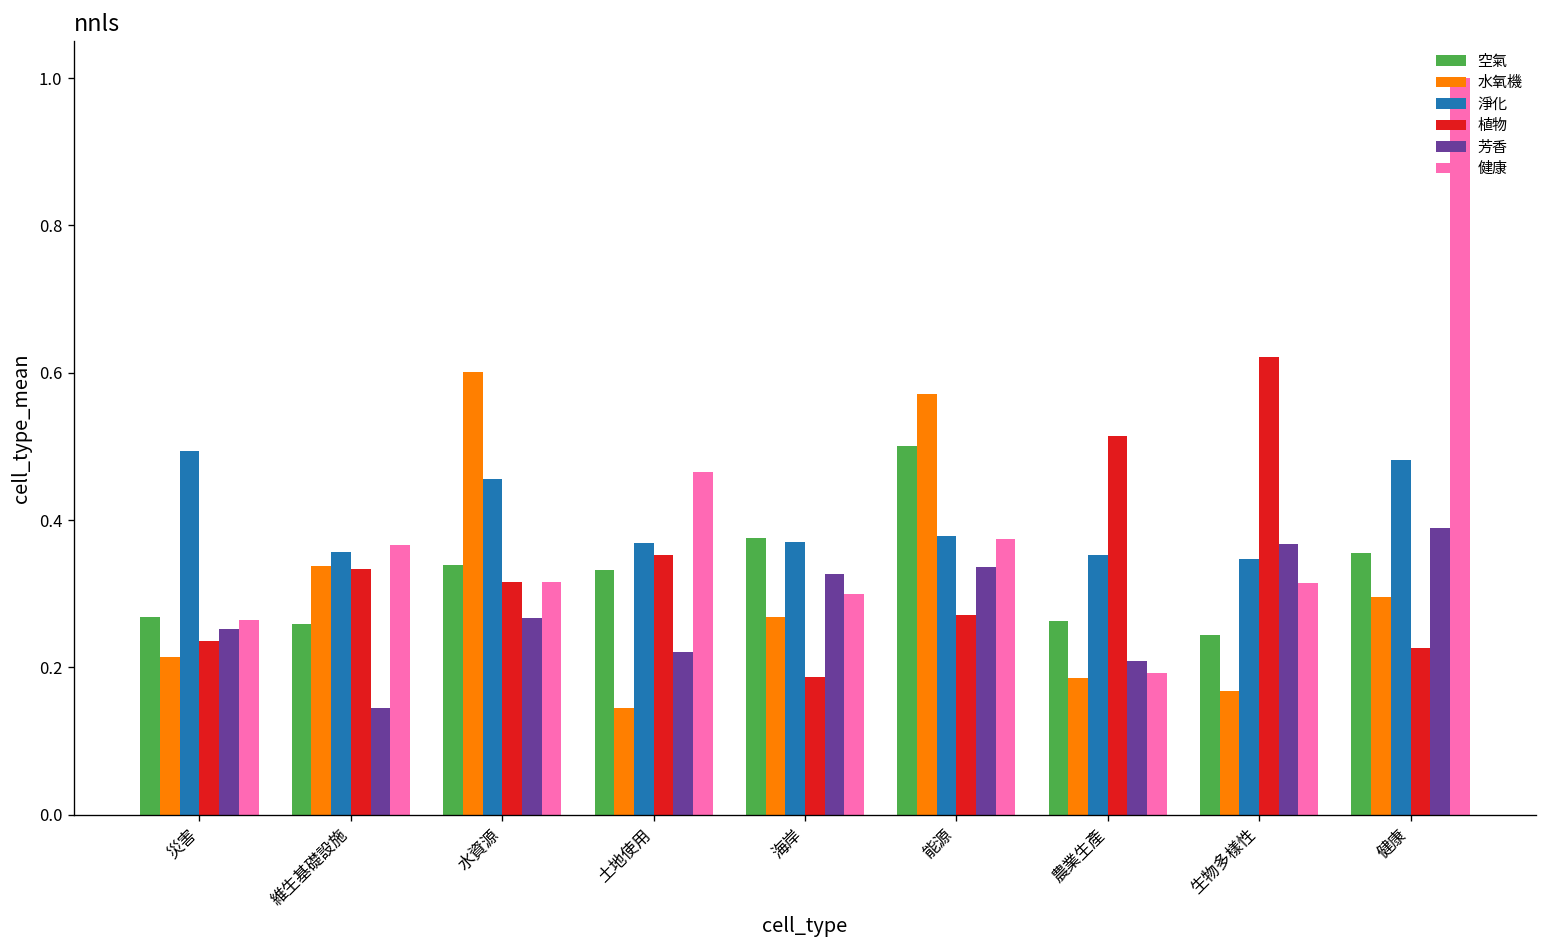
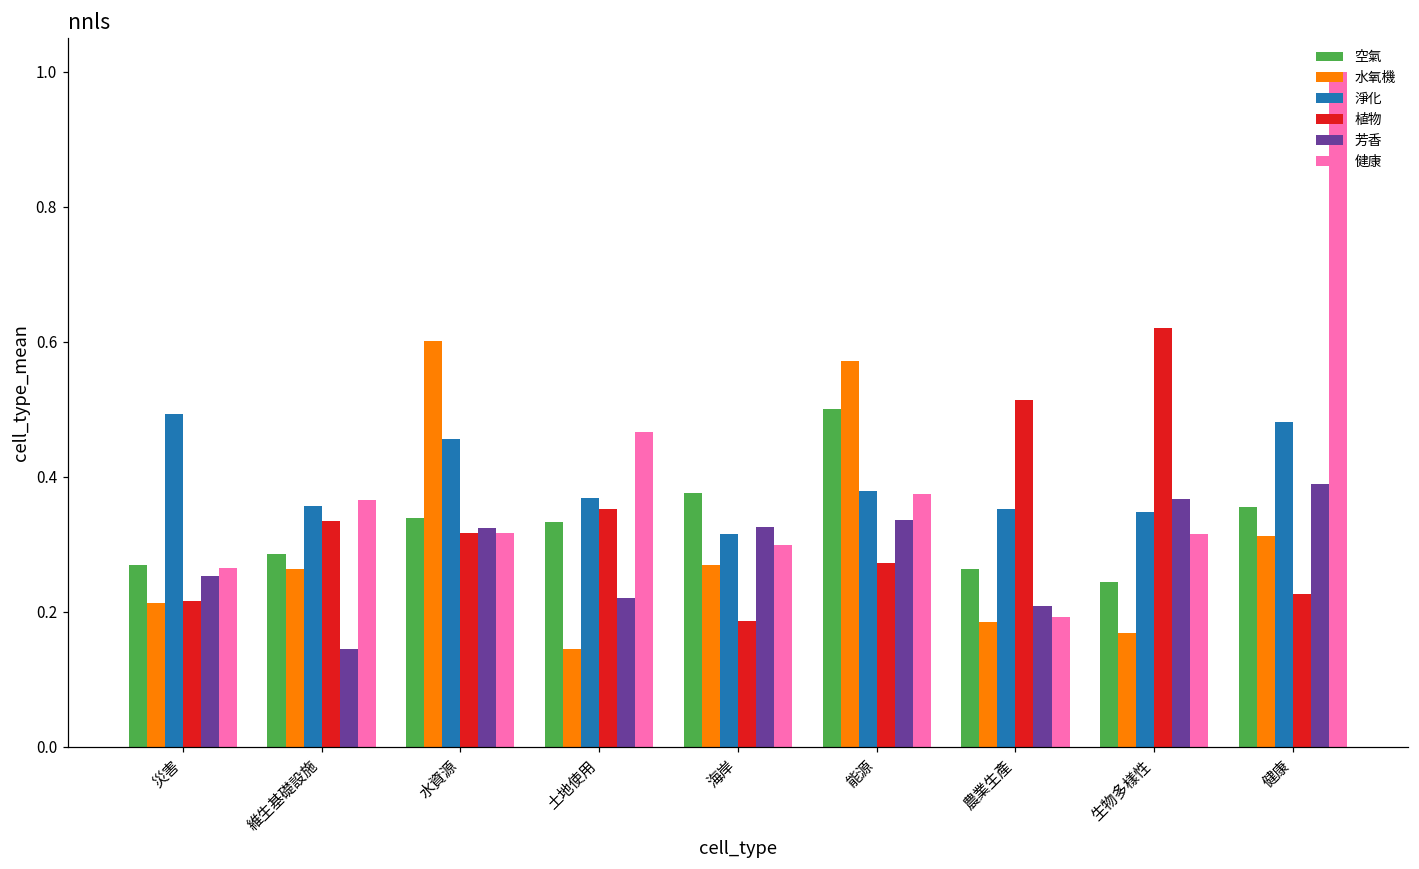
植物, 災害: 0.24 -> 0.22
空氣, 維生基礎設施: 0.26 -> 0.28
水氧機, 維生基礎設施: 0.34 -> 0.26
芳香, 水資源: 0.27 -> 0.32
淨化, 海岸: 0.37 -> 0.31
水氧機, 健康: 0.30 -> 0.31
